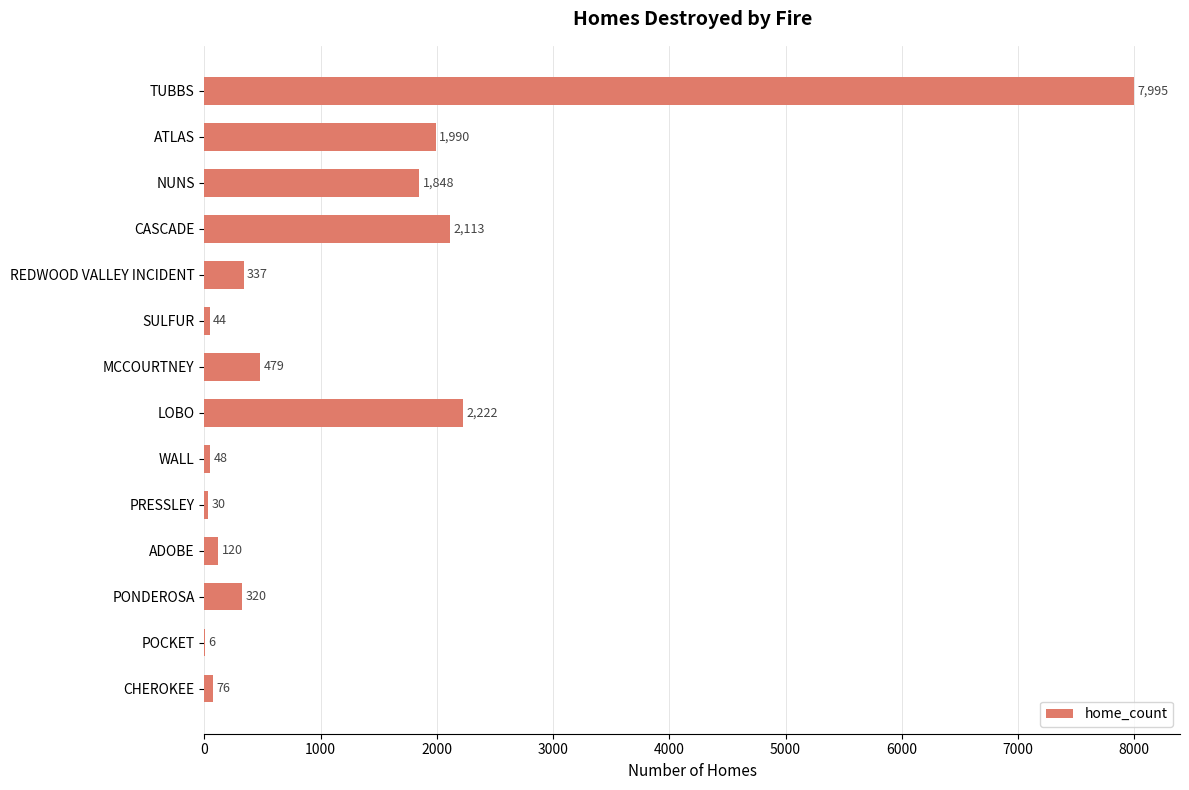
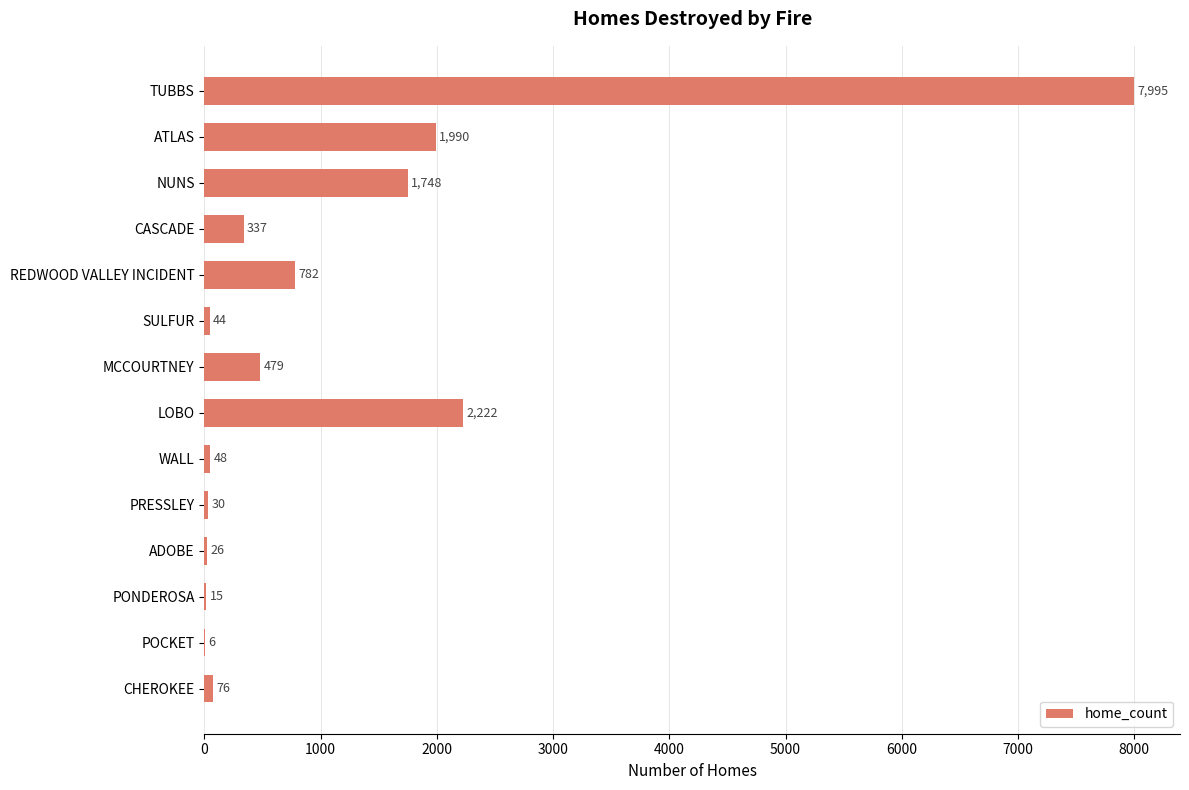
NUNS: 1,848 -> 1,748
CASCADE: 2,113 -> 337
REDWOOD VALLEY INCIDENT: 337 -> 782
ADOBE: 120 -> 26
PONDEROSA: 320 -> 15
